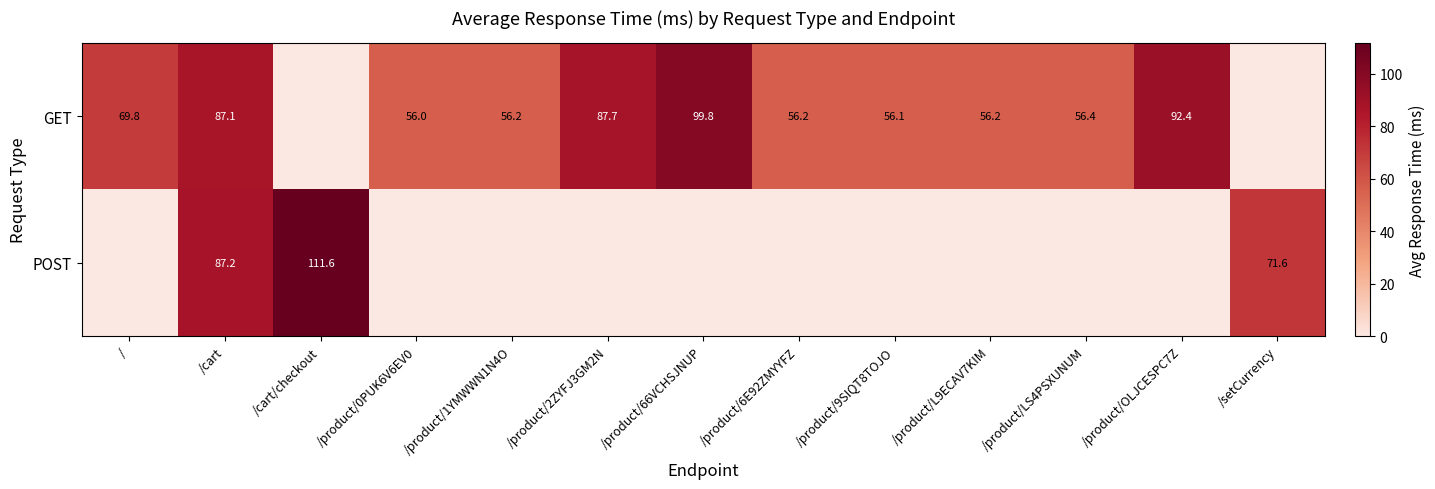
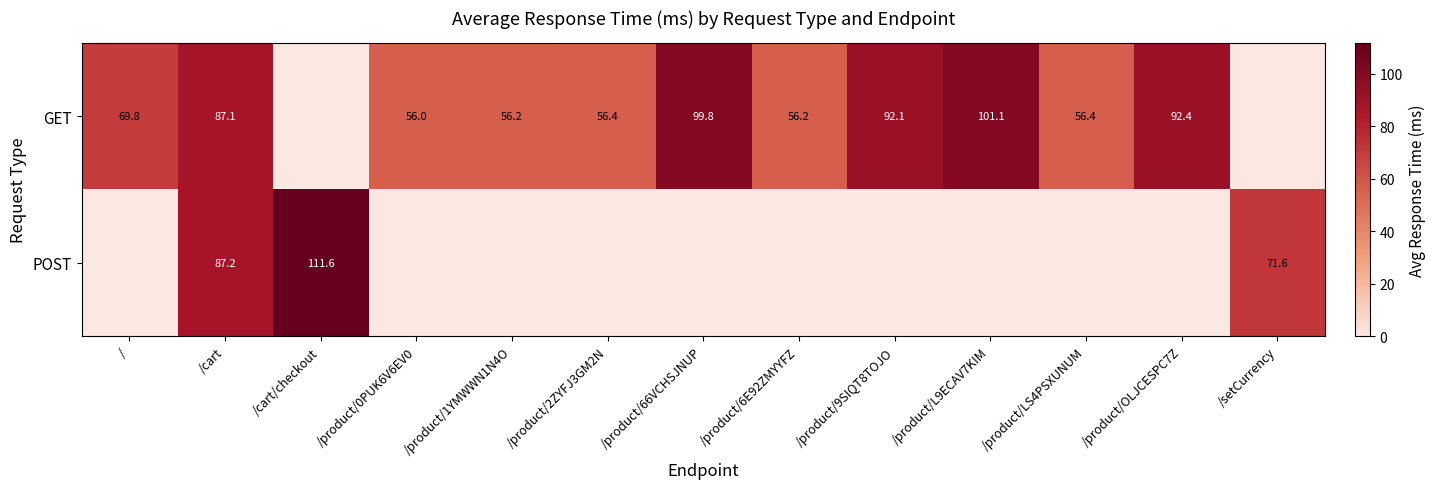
GET, /product/2ZYFJ3GM2N: 87.7 -> 56.4
GET, /product/9SIQT8TOJO: 56.1 -> 92.1
GET, /product/L9ECAV7KIM: 56.2 -> 101.1
